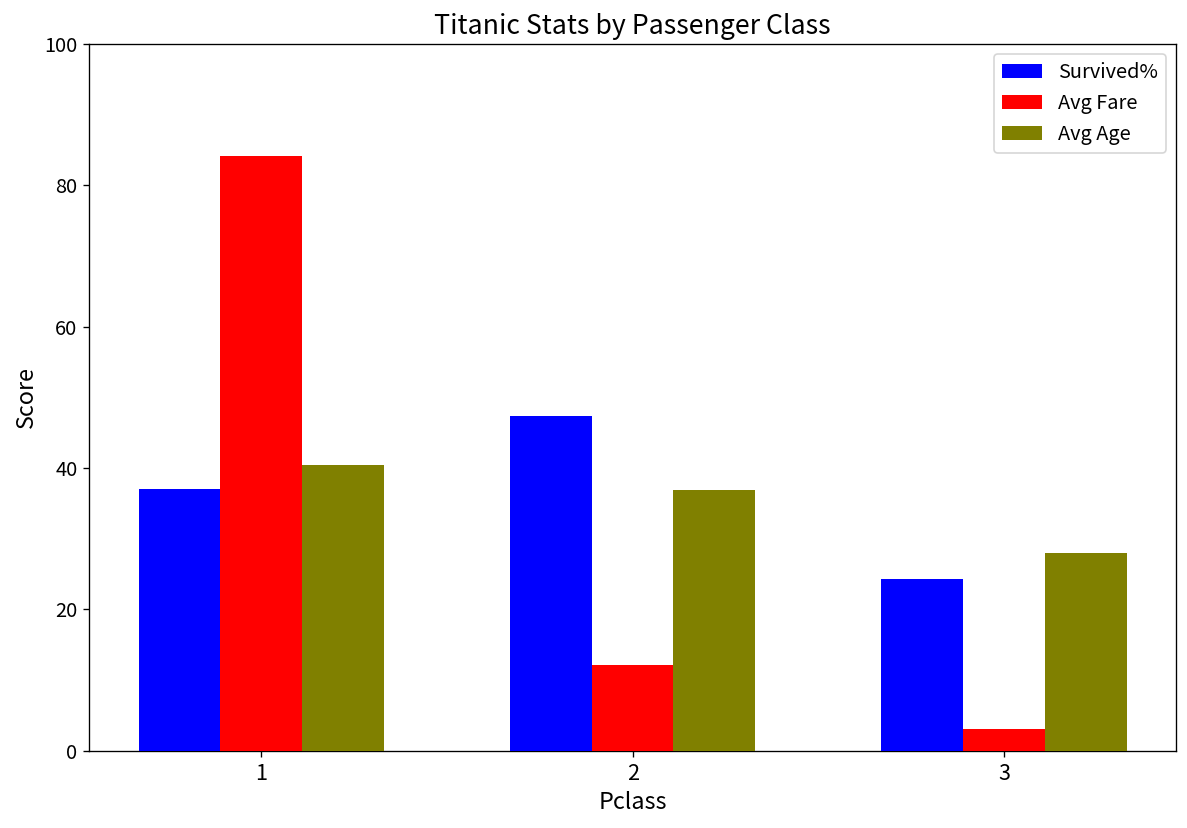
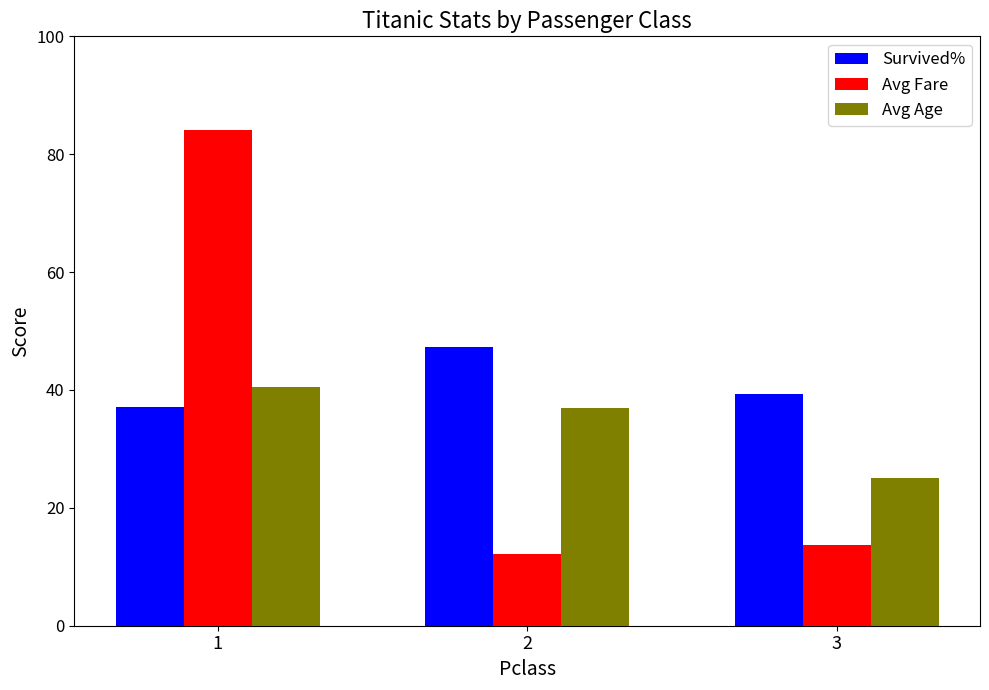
Survived%, 3: 24 -> 39
Avg Fare, 3: 3 -> 14
Avg Age, 3: 28 -> 25
